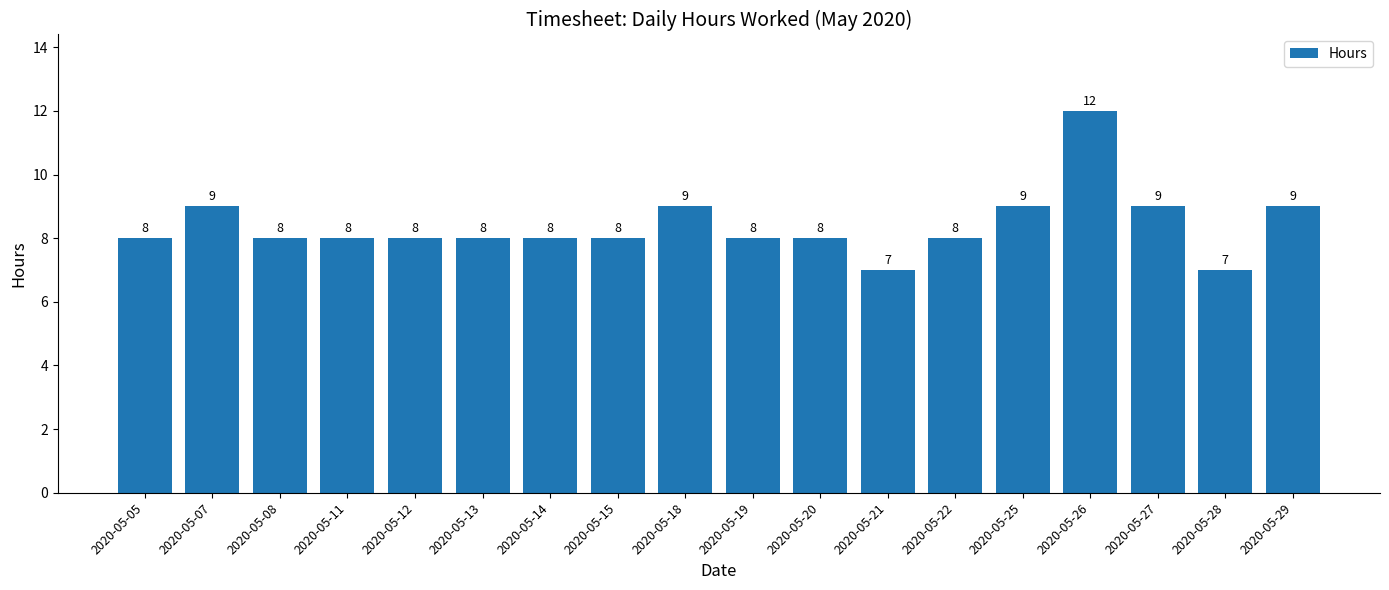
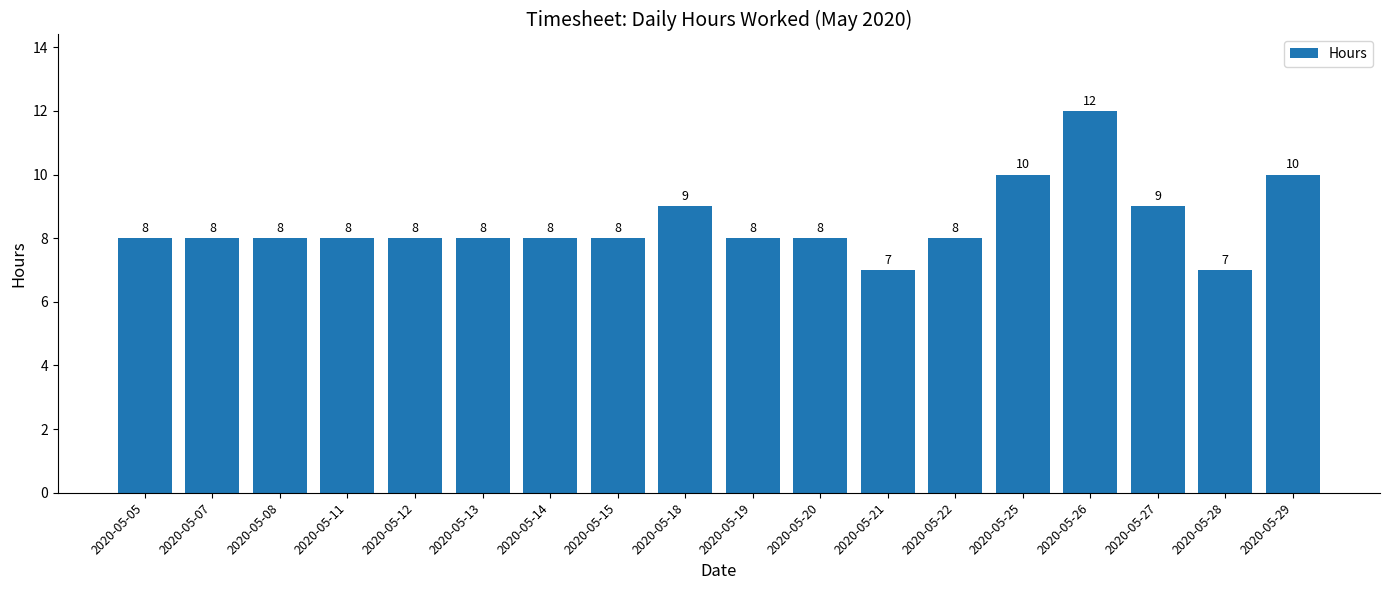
2020-05-07: 9 -> 8
2020-05-25: 9 -> 10
2020-05-29: 9 -> 10
